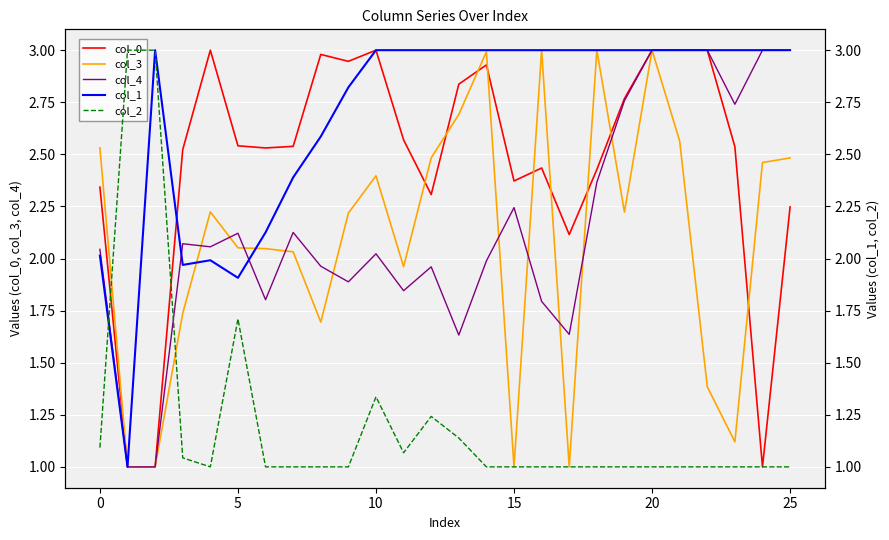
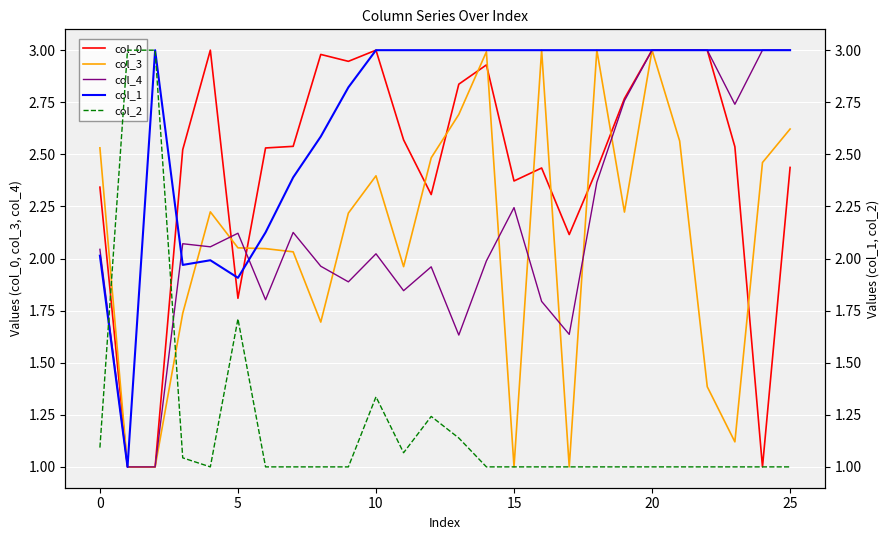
col_0, 5: 2.54 -> 1.81
col_0, 25: 2.25 -> 2.44
col_3, 25: 2.48 -> 2.62
